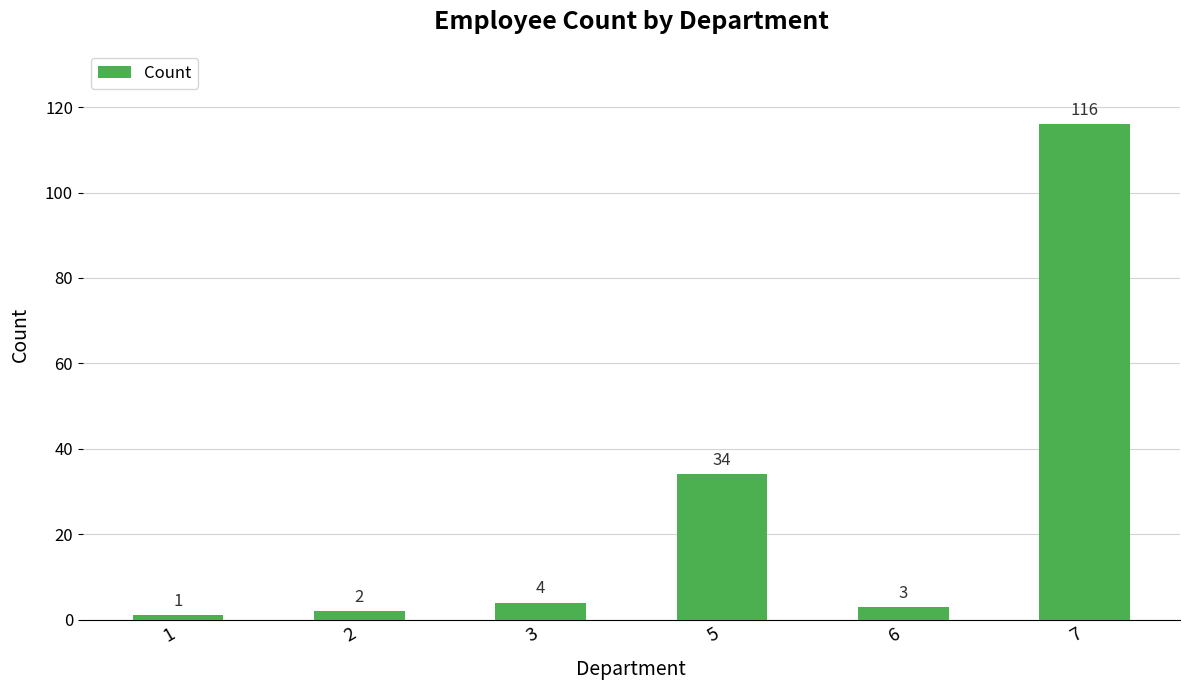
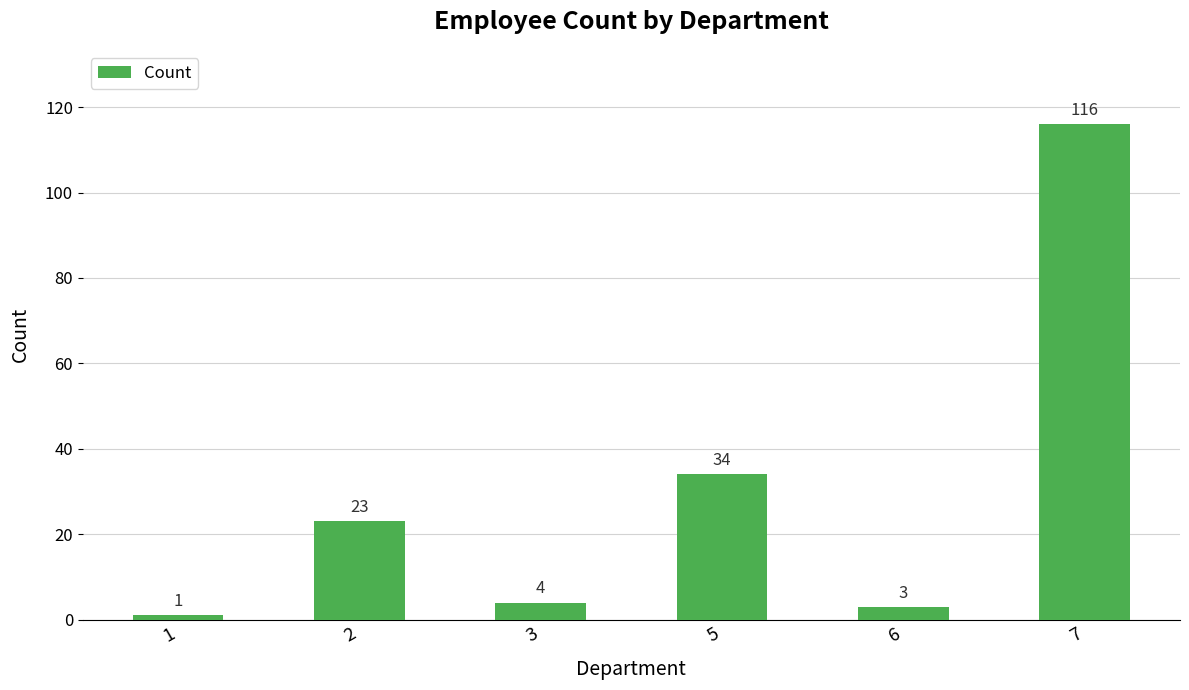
2: 2 -> 23
